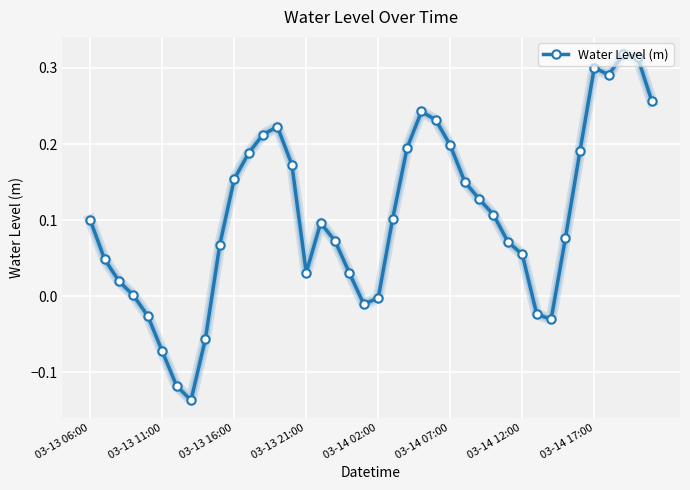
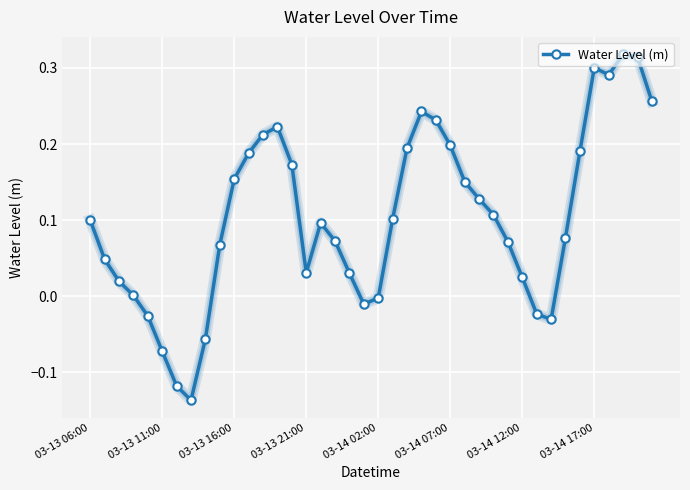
03-14 12:00: 0.05 -> 0.02
